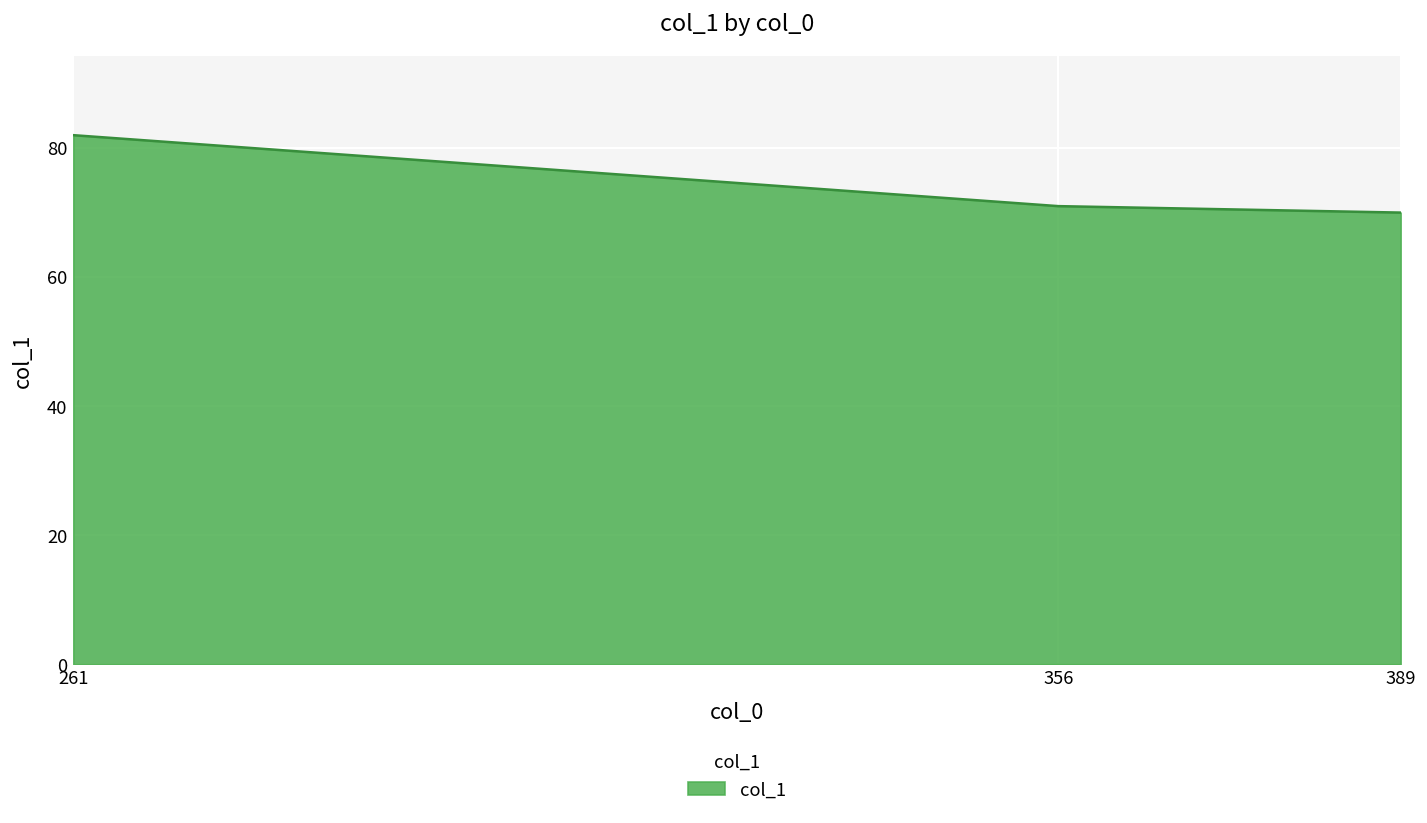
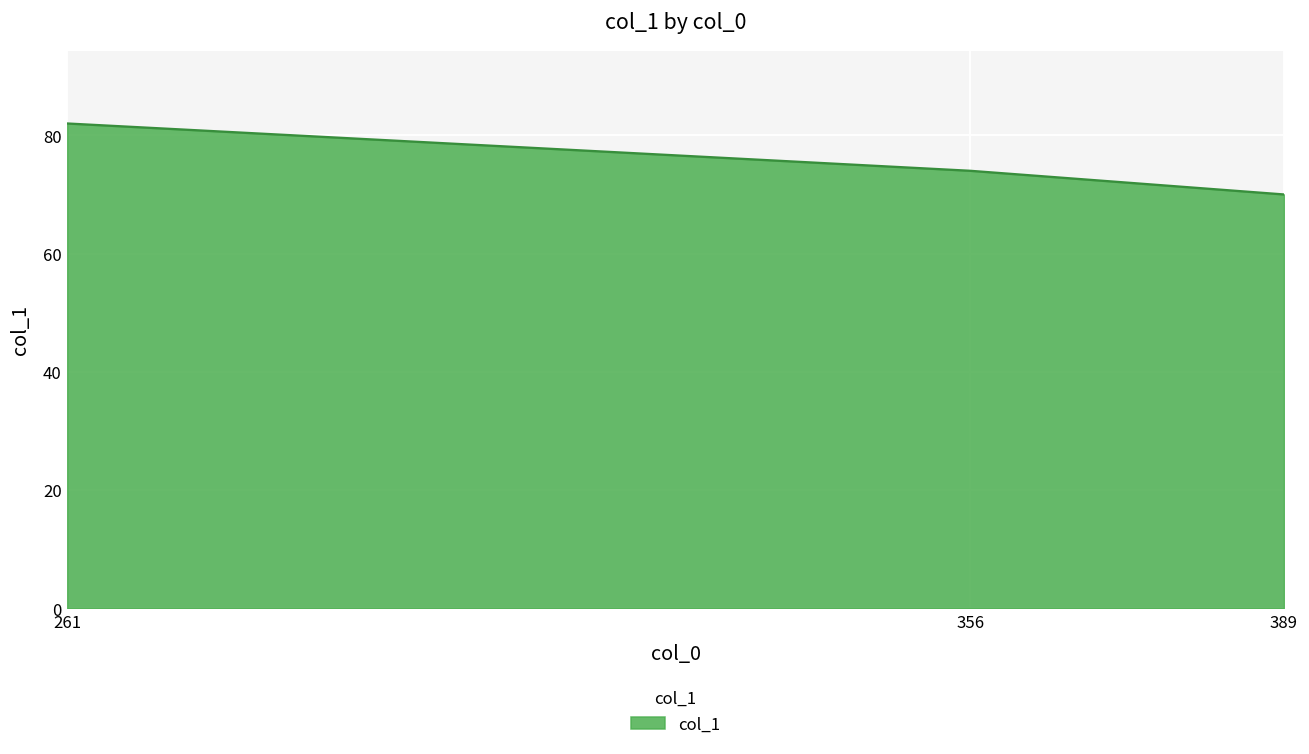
356: 71 -> 74
